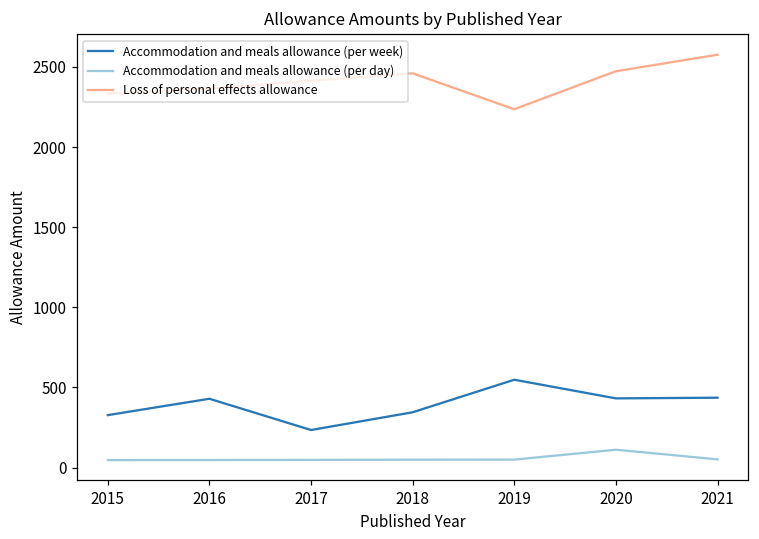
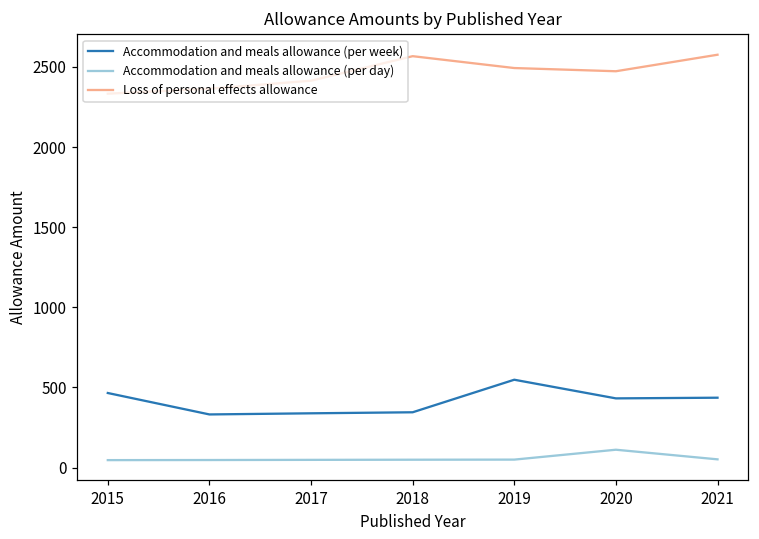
Accommodation and meals allowance (per week), 2015: 330 -> 470
Accommodation and meals allowance (per week), 2016: 430 -> 330
Accommodation and meals allowance (per week), 2017: 230 -> 340
Loss of personal effects allowance, 2018: 2460 -> 2570
Loss of personal effects allowance, 2019: 2240 -> 2490
